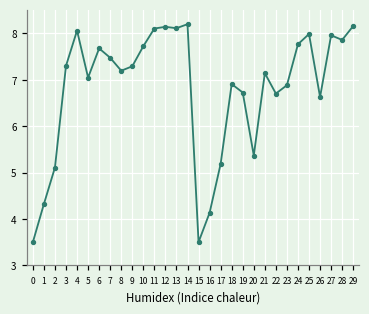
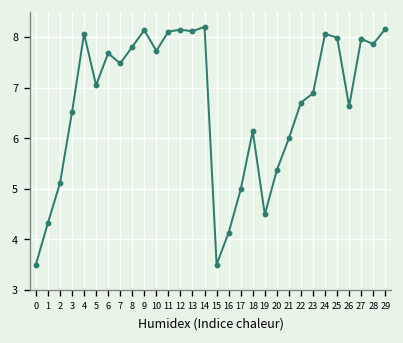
3: 7.3 -> 6.5
8: 7.2 -> 7.8
9: 7.3 -> 8.1
17: 5.2 -> 5.0
18: 6.9 -> 6.1
19: 6.7 -> 4.5
21: 7.1 -> 6.0
24: 7.8 -> 8.1
